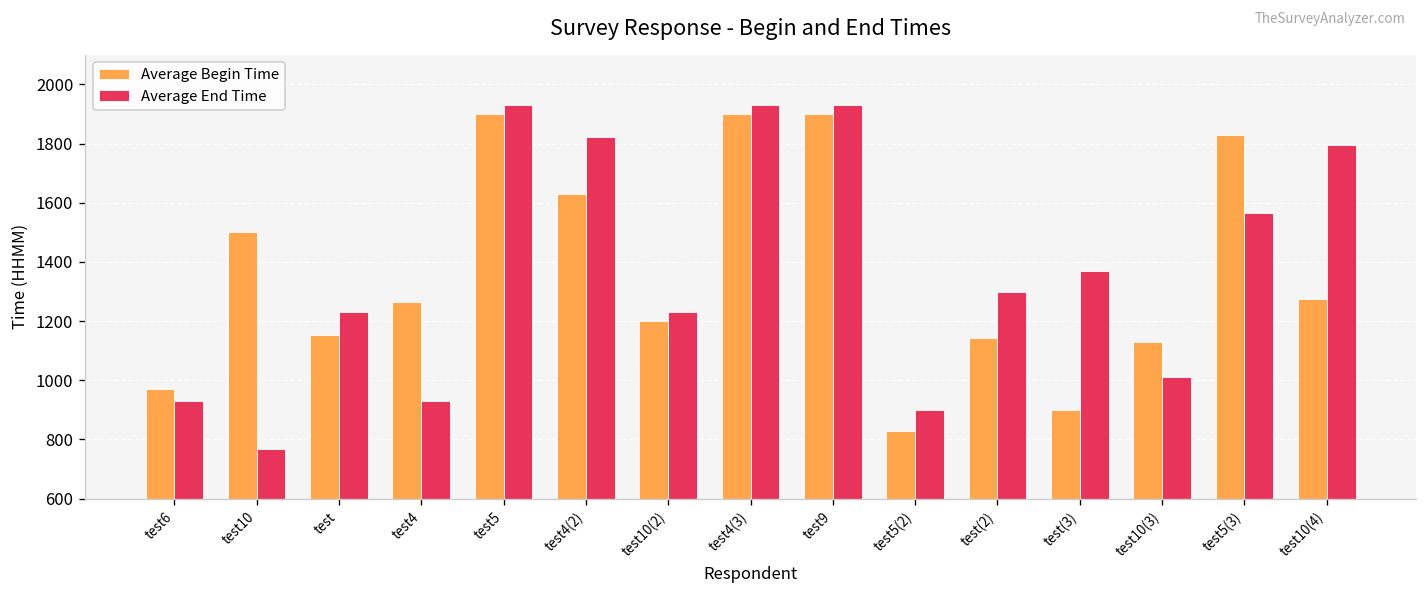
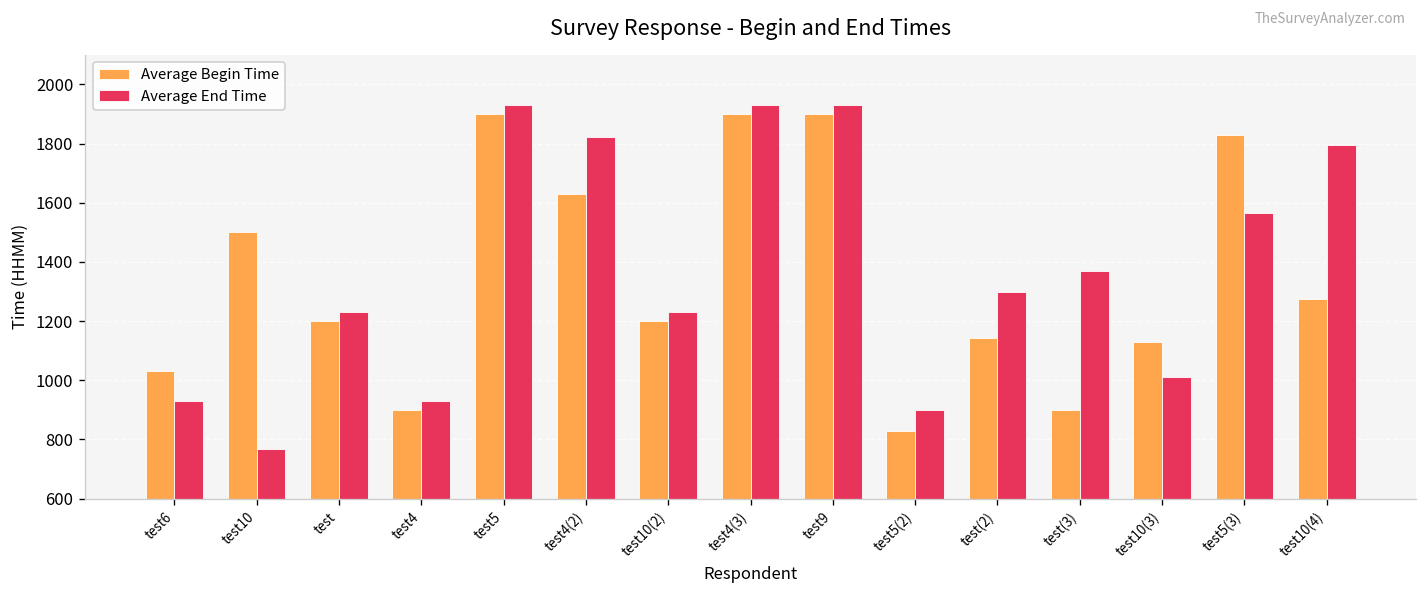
Average Begin Time, test6: 970 -> 1030
Average Begin Time, test: 1150 -> 1200
Average Begin Time, test4: 1260 -> 900
